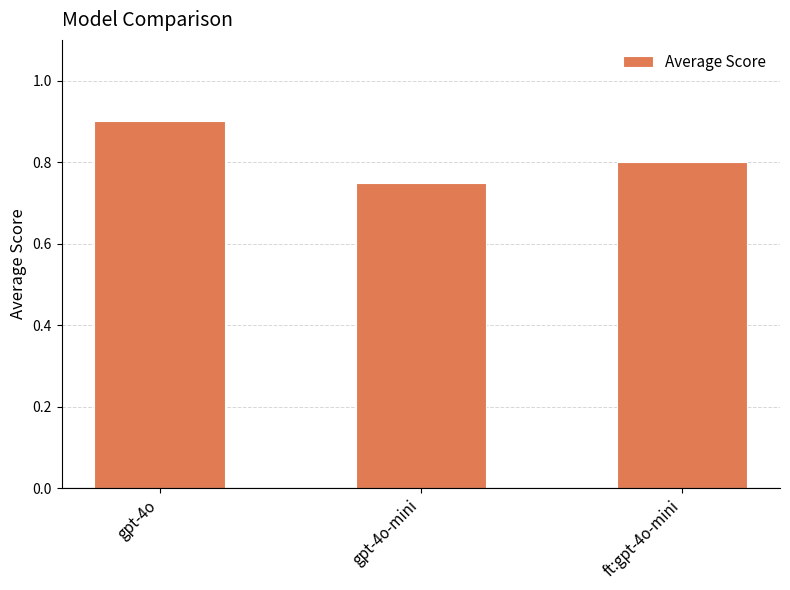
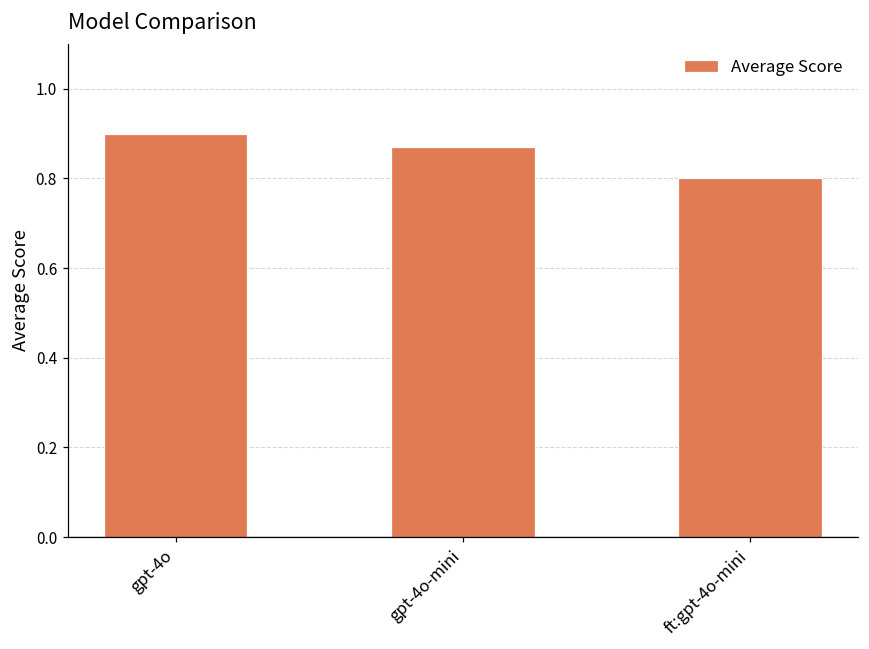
gpt-4o-mini: 0.75 -> 0.87
